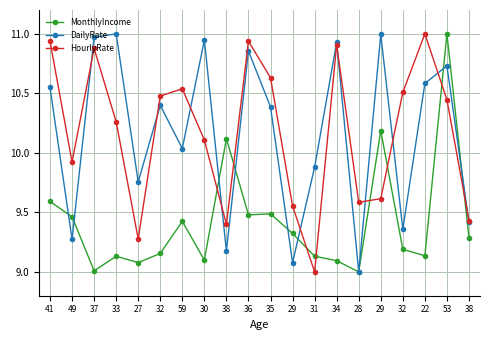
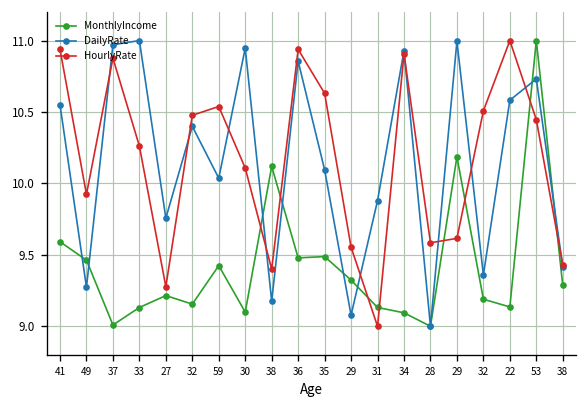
MonthlyIncome, 27: 9.08 -> 9.21
DailyRate, 35: 10.39 -> 10.10
